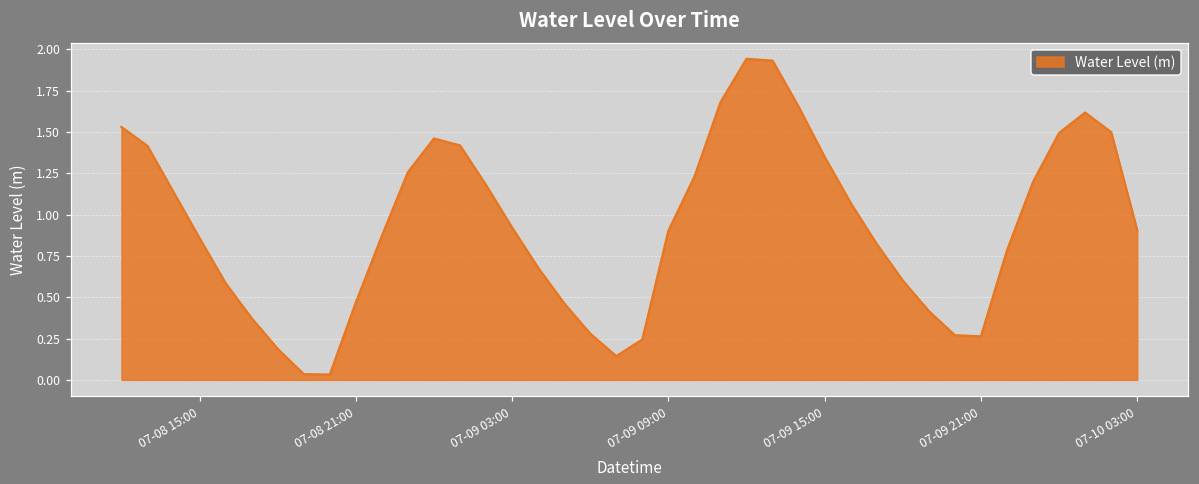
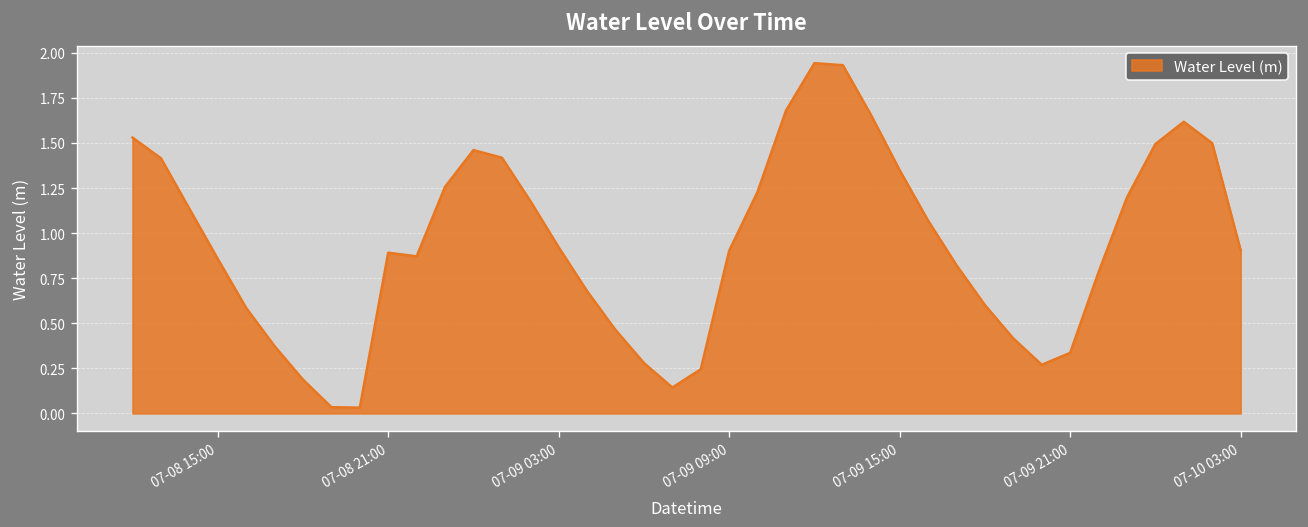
07-08 21:00: 0.47 -> 0.89
07-09 21:00: 0.26 -> 0.34
